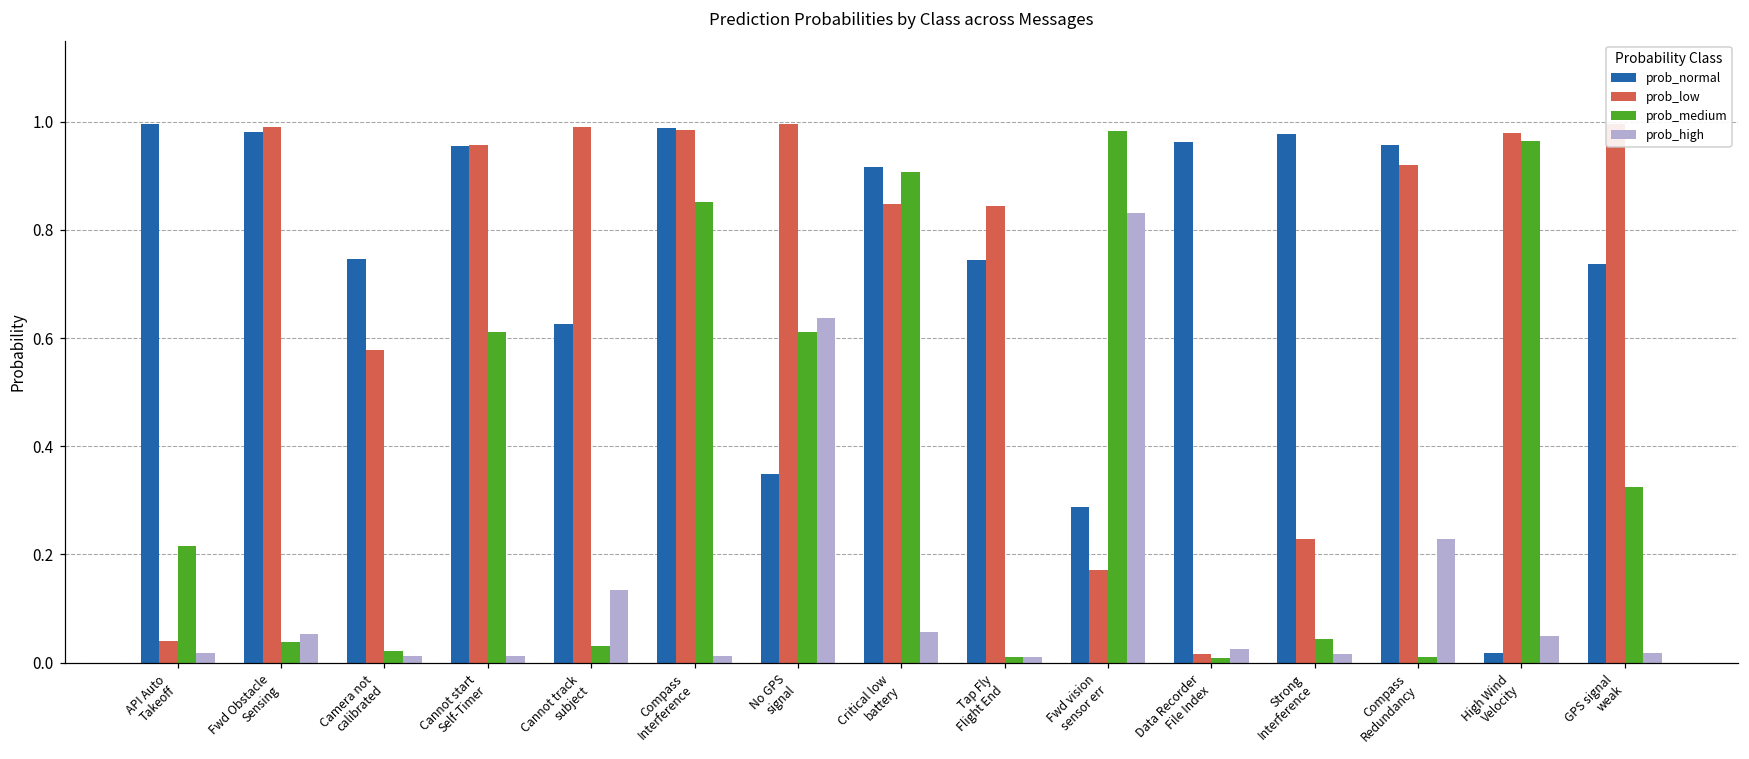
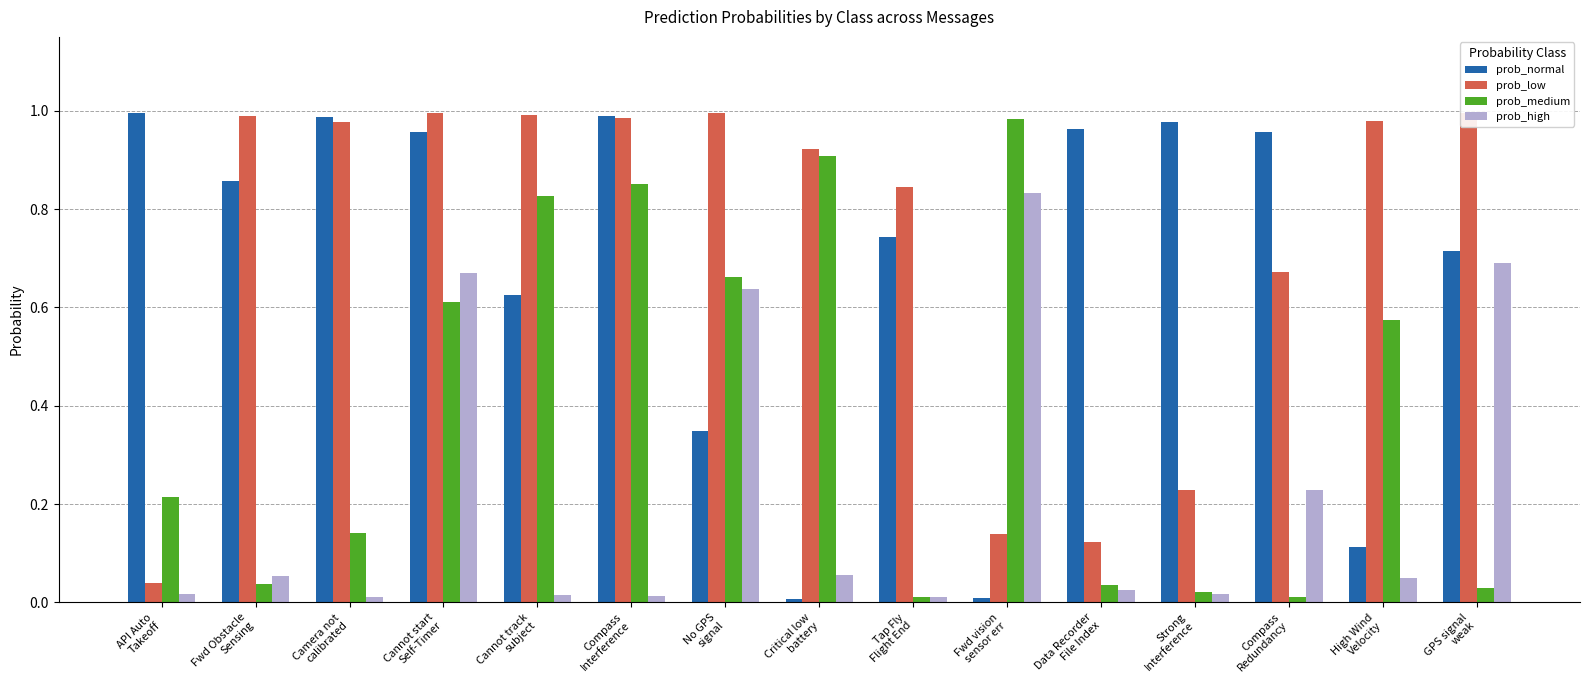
prob_normal, Fwd Obstacle Sensing: 0.98 -> 0.86
prob_normal, Camera not calibrated: 0.75 -> 0.99
prob_low, Camera not calibrated: 0.58 -> 0.98
prob_medium, Camera not calibrated: 0.02 -> 0.14
prob_low, Cannot start Self-Timer: 0.96 -> 0.99
prob_high, Cannot start Self-Timer: 0.01 -> 0.67
prob_medium, Cannot track subject: 0.03 -> 0.83
prob_high, Cannot track subject: 0.13 -> 0.02
prob_medium, No GPS signal: 0.61 -> 0.66
prob_normal, Critical low battery: 0.92 -> 0.01
prob_low, Critical low battery: 0.85 -> 0.92
prob_normal, Fwd vision sensor err: 0.29 -> 0.01
prob_low, Fwd vision sensor err: 0.17 -> 0.14
prob_low, Data Recorder File Index: 0.02 -> 0.12
prob_medium, Data Recorder File Index: 0.01 -> 0.04
prob_medium, Strong Interference: 0.04 -> 0.02
prob_low, Compass Redundancy: 0.92 -> 0.67
prob_normal, High Wind Velocity: 0.02 -> 0.11
prob_medium, High Wind Velocity: 0.96 -> 0.57
prob_normal, GPS signal weak: 0.74 -> 0.71
prob_medium, GPS signal weak: 0.33 -> 0.03
prob_high, GPS signal weak: 0.02 -> 0.69
